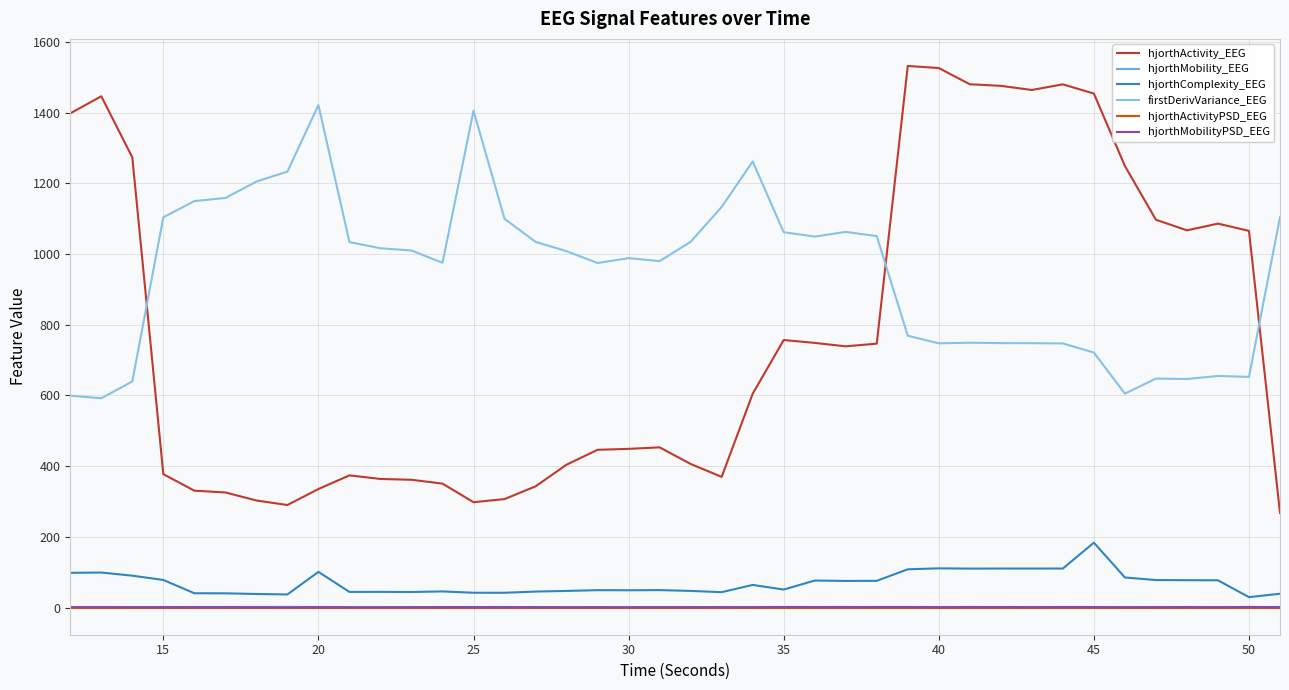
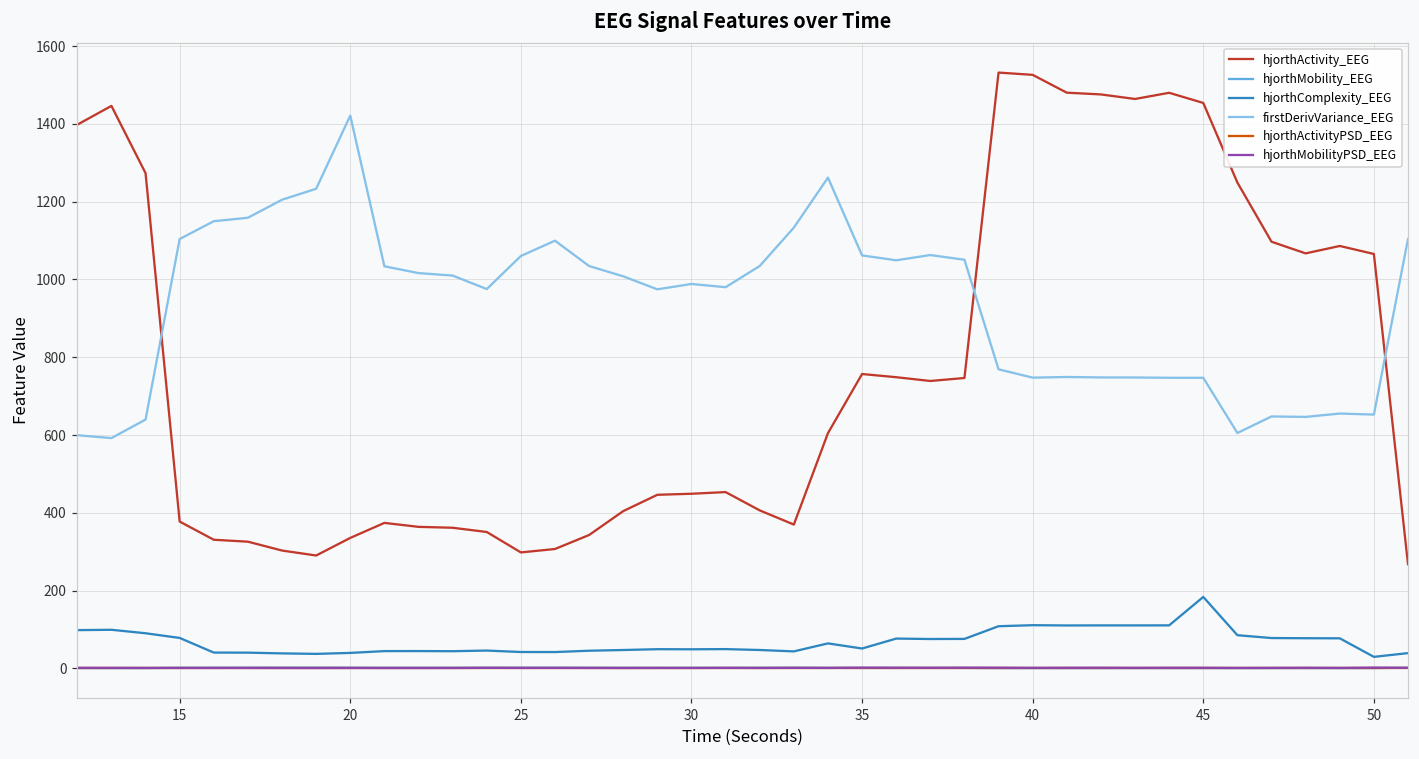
hjorthComplexity_EEG, 20: 100 -> 40
firstDerivVariance_EEG, 25: 1410 -> 1060
firstDerivVariance_EEG, 45: 720 -> 750
